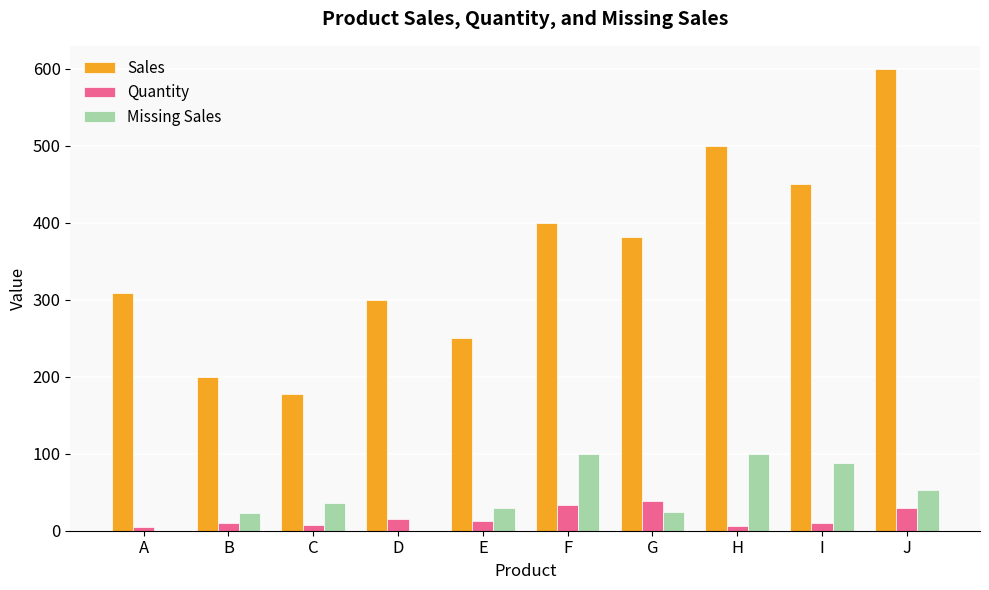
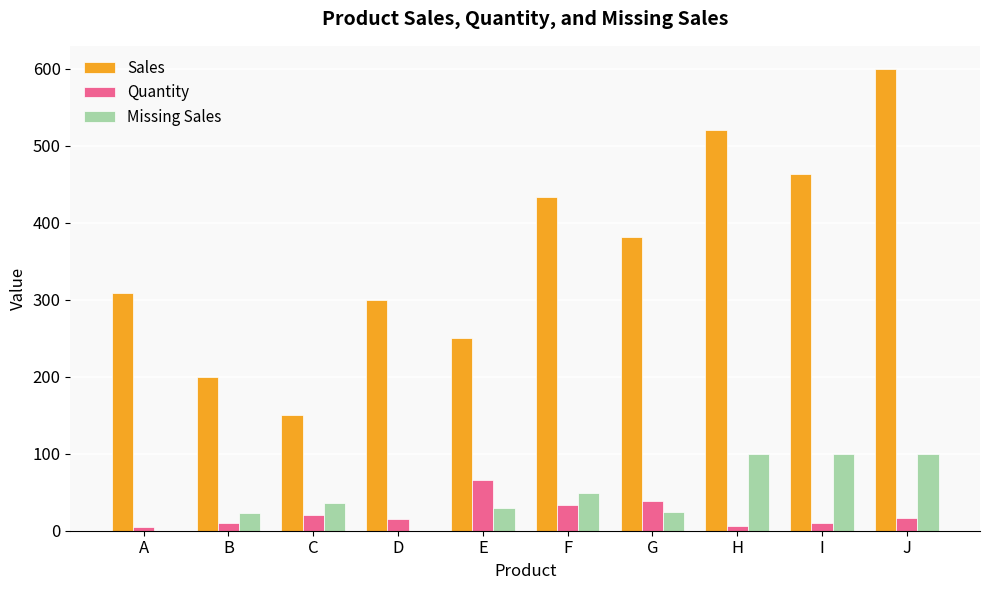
Sales, C: 180 -> 150
Quantity, C: 10 -> 20
Quantity, E: 10 -> 70
Sales, F: 400 -> 430
Missing Sales, F: 100 -> 50
Sales, H: 500 -> 520
Sales, I: 450 -> 460
Missing Sales, I: 90 -> 100
Quantity, J: 30 -> 20
Missing Sales, J: 50 -> 100
